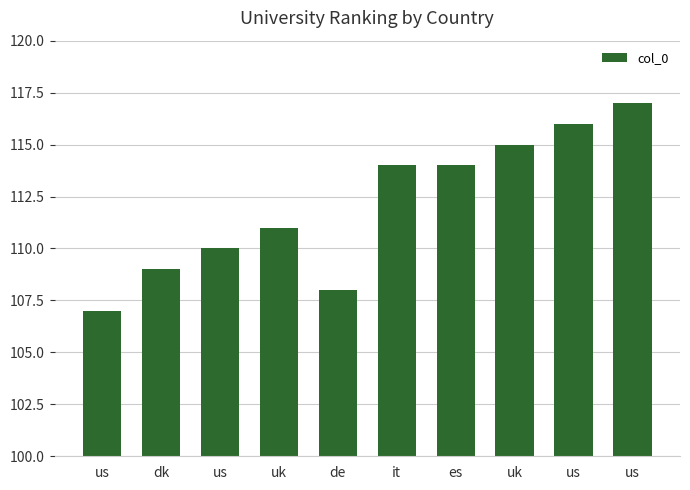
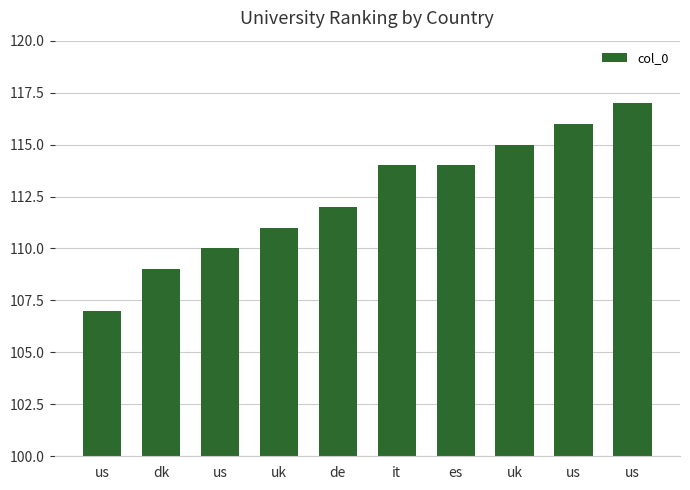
de: 108 -> 112
